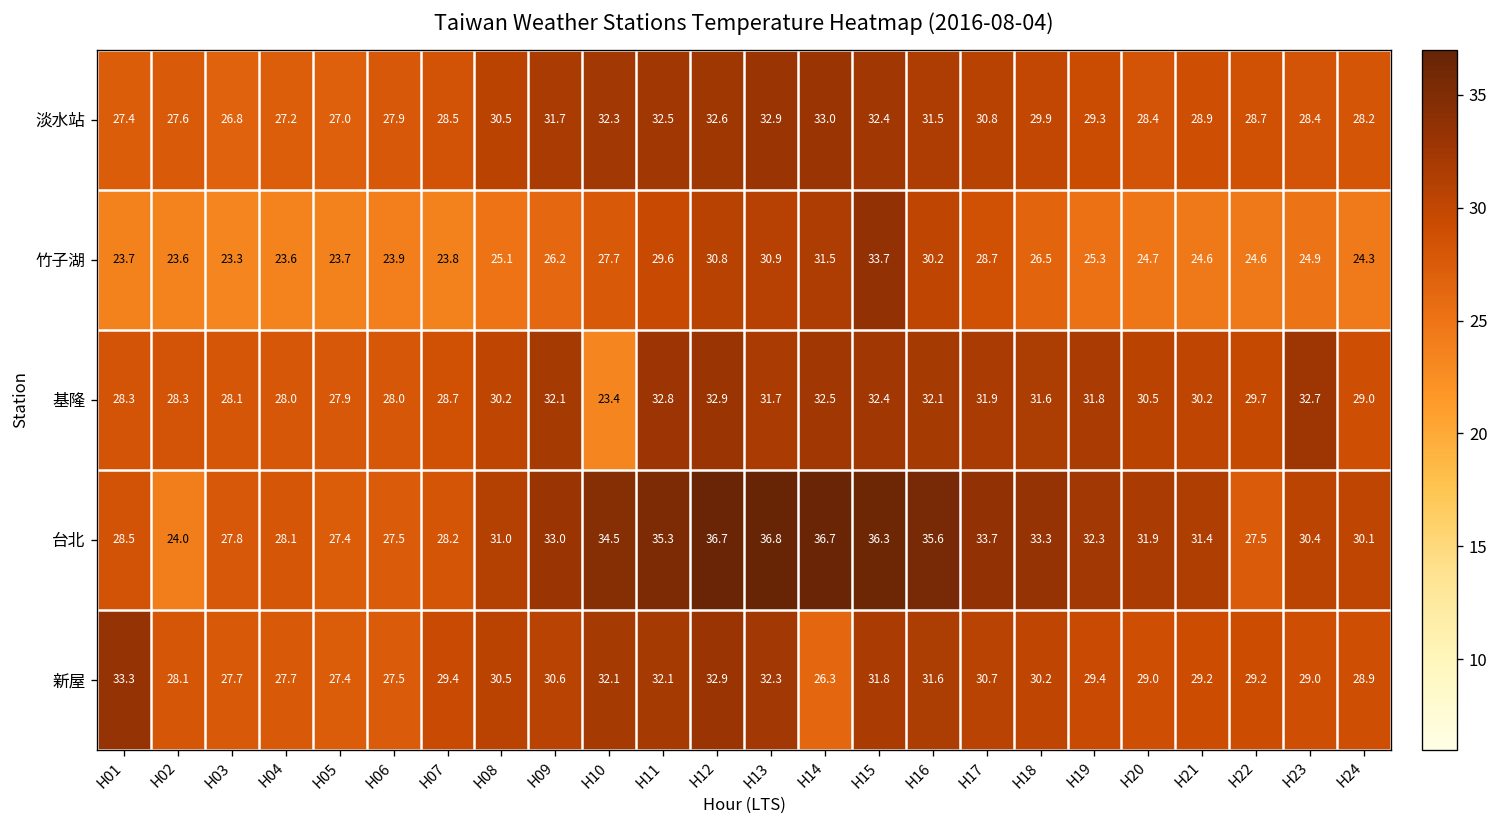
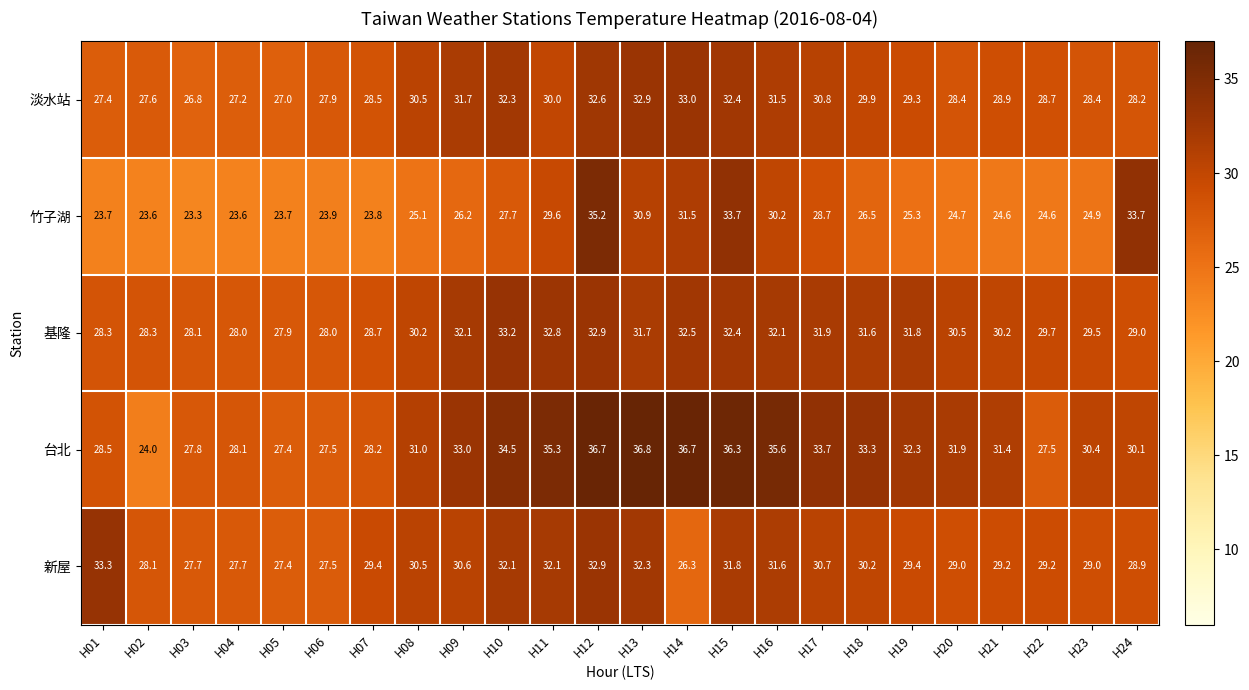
淡水站, H11: 32.5 -> 30.0
竹子湖, H12: 30.8 -> 35.2
竹子湖, H24: 24.3 -> 33.7
基隆, H10: 23.4 -> 33.2
基隆, H23: 32.7 -> 29.5
